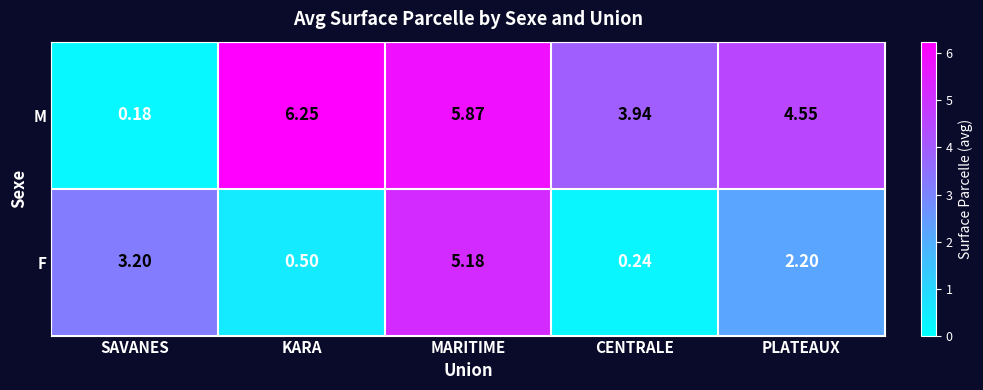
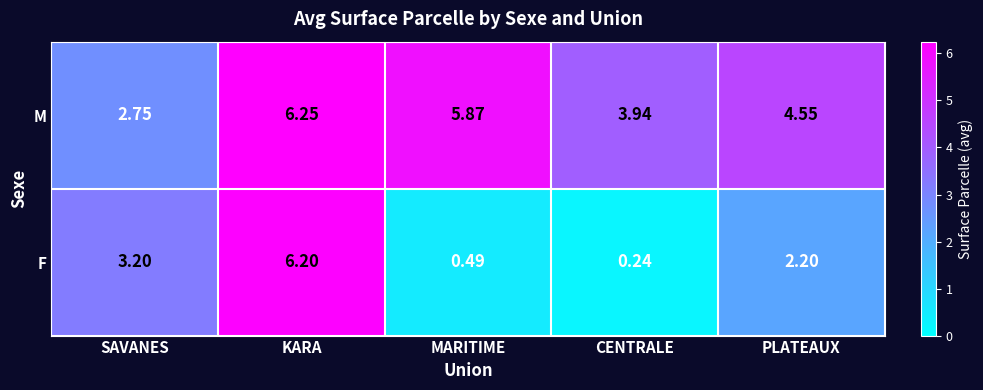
M, SAVANES: 0.18 -> 2.75
F, KARA: 0.50 -> 6.20
F, MARITIME: 5.18 -> 0.49
